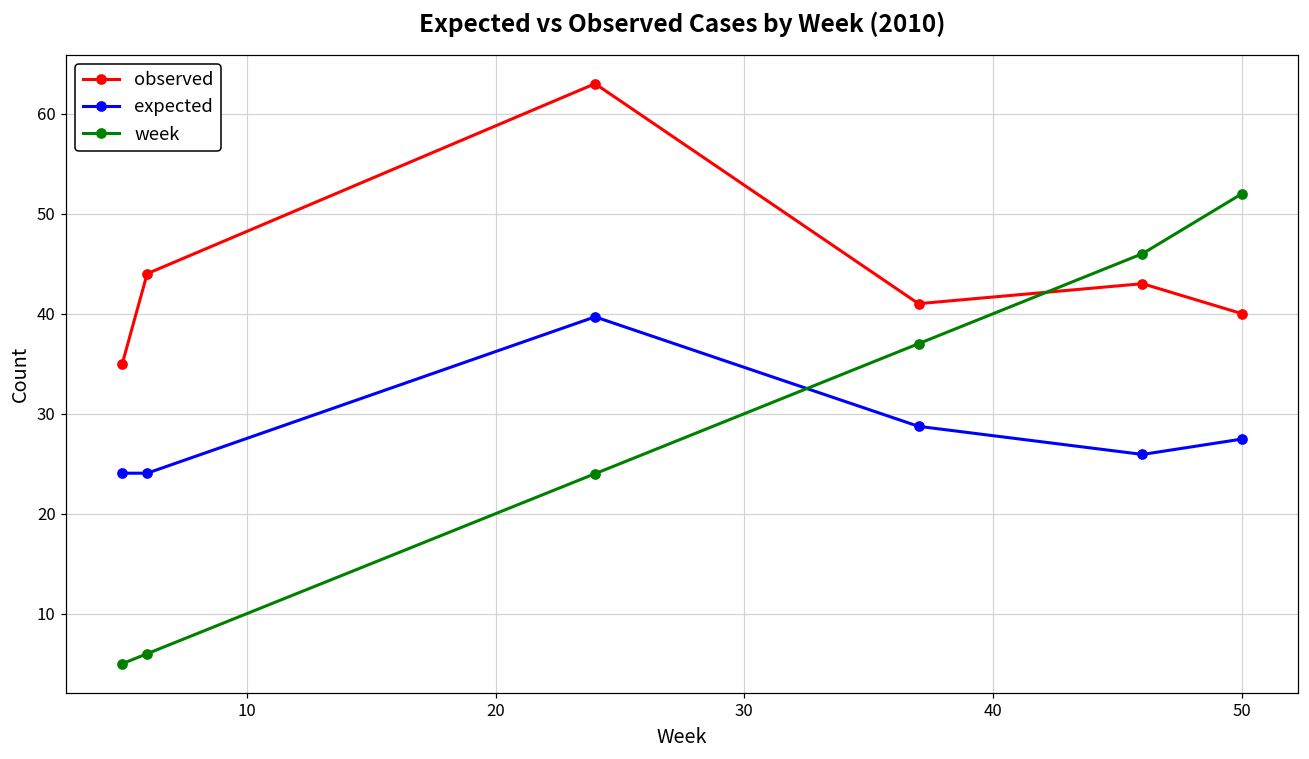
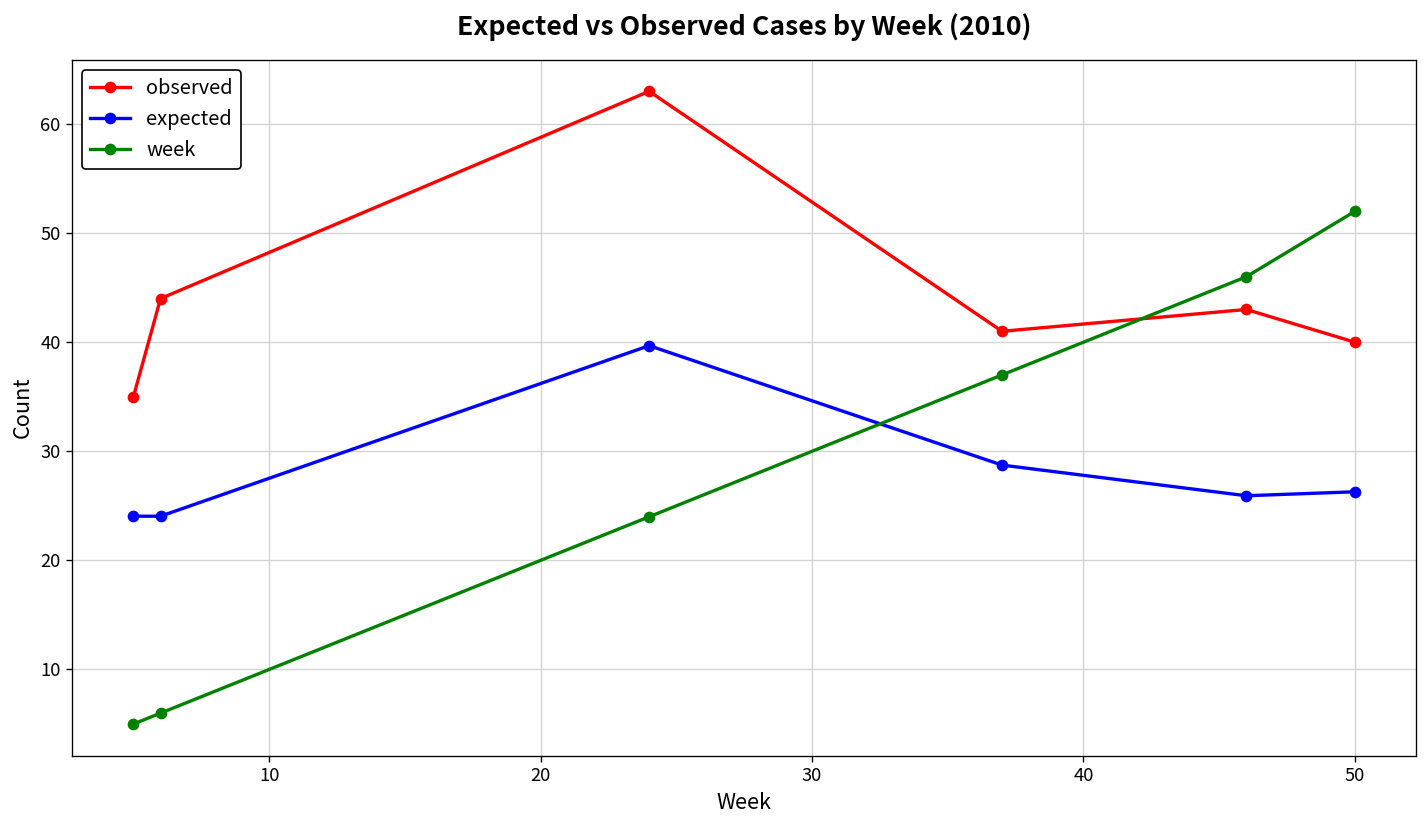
expected, 50: 27 -> 26
